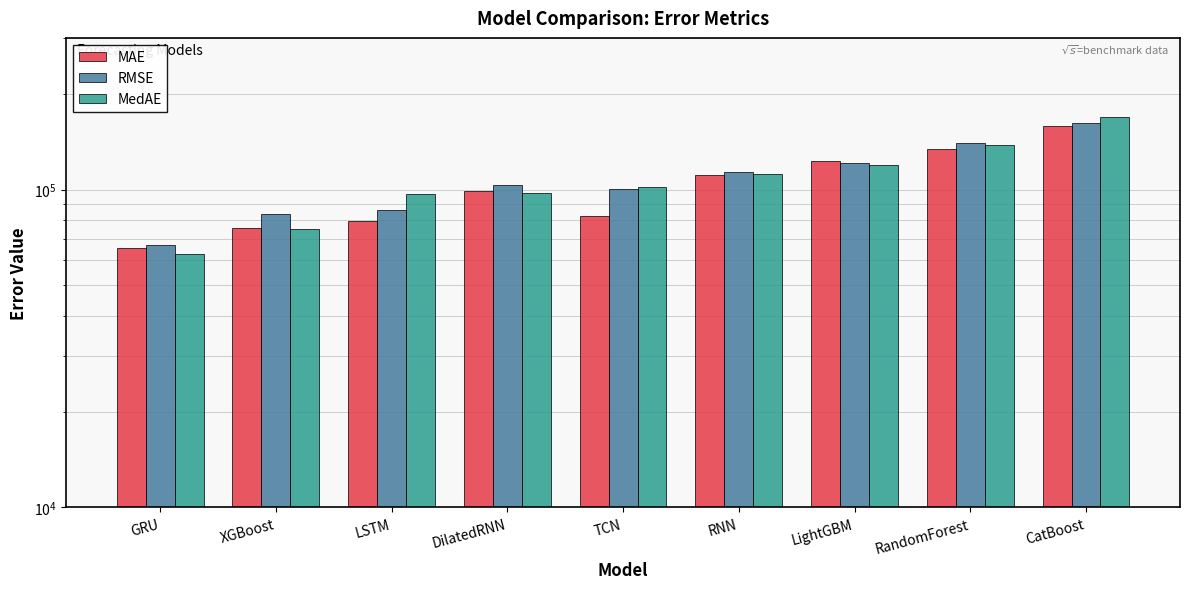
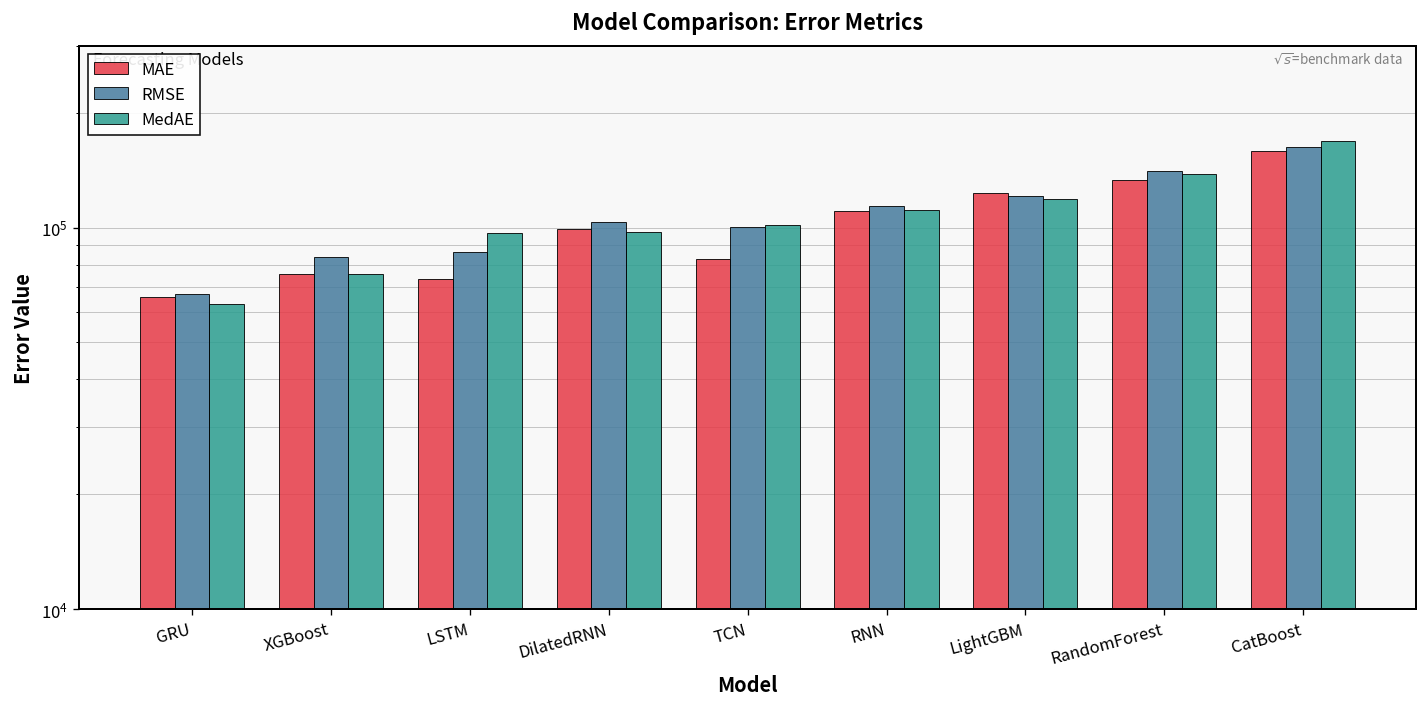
MAE, LSTM: 79000 -> 73000
